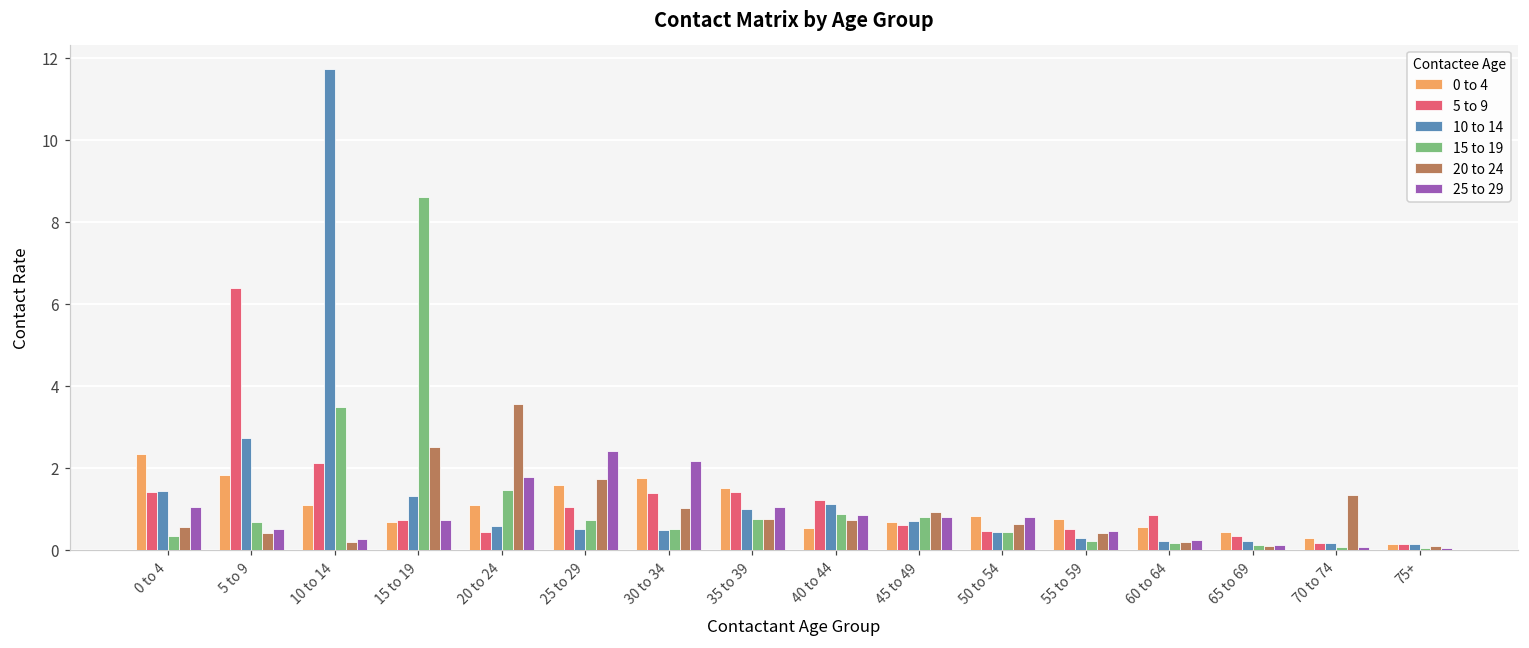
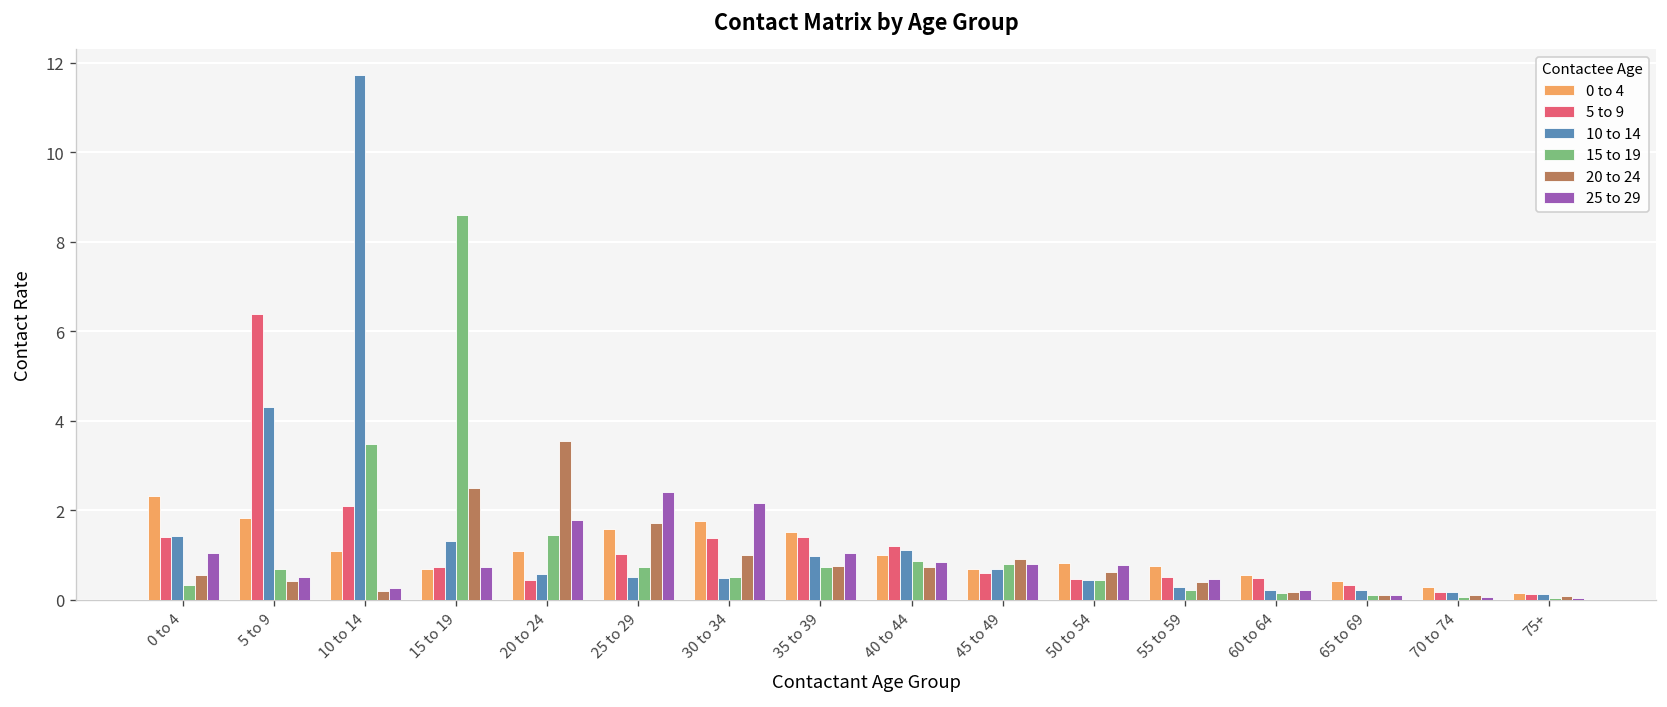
10 to 14, 5 to 9: 2.7 -> 4.3
0 to 4, 40 to 44: 0.5 -> 1.0
5 to 9, 60 to 64: 0.8 -> 0.5
20 to 24, 70 to 74: 1.3 -> 0.1
